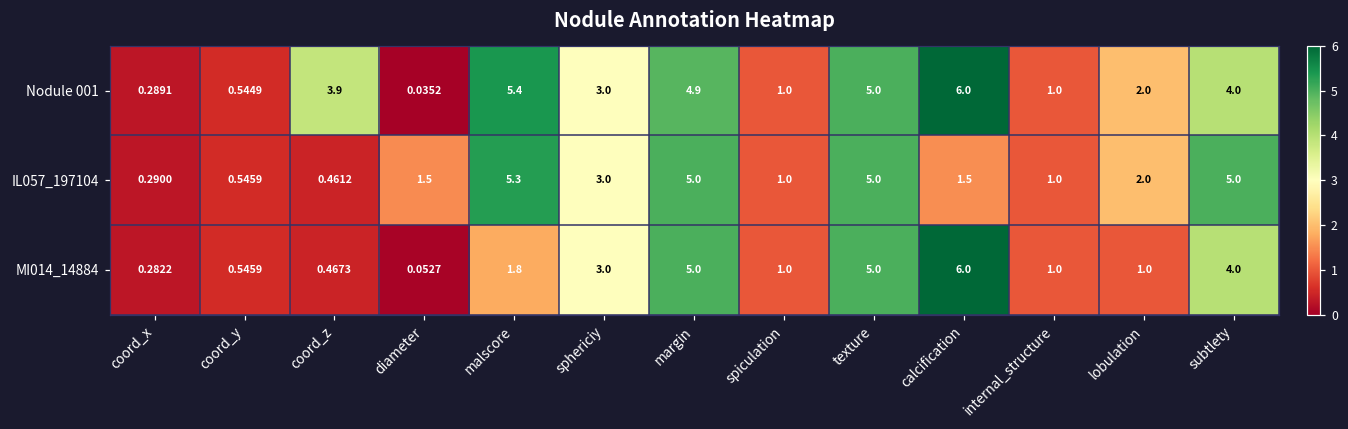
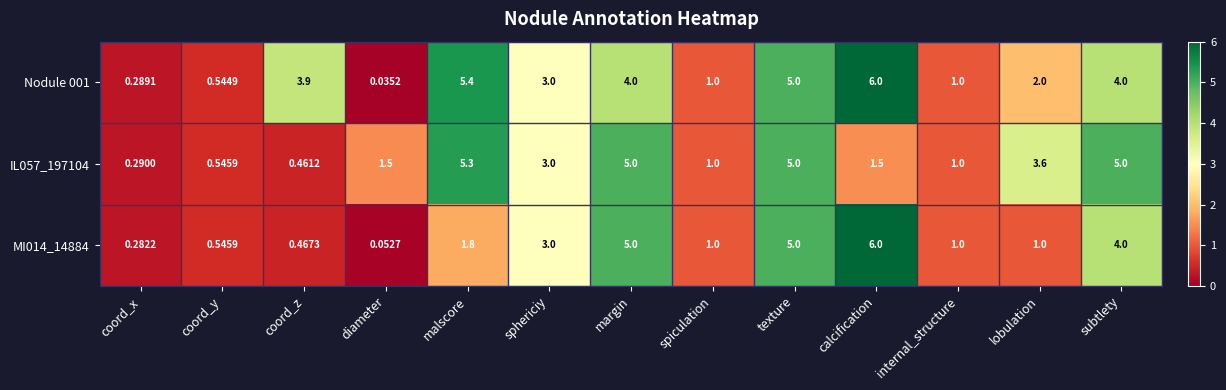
Nodule 001, margin: 4.9 -> 4.0
IL057_197104, lobulation: 2.0 -> 3.6
